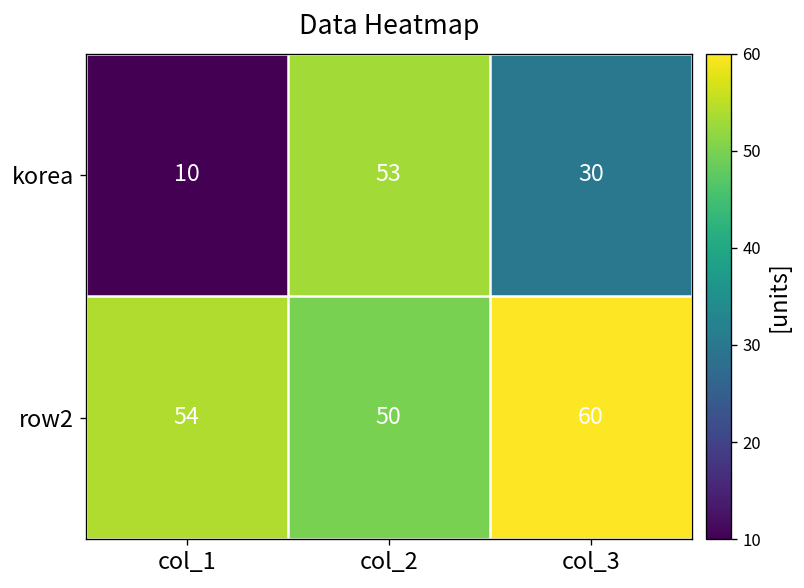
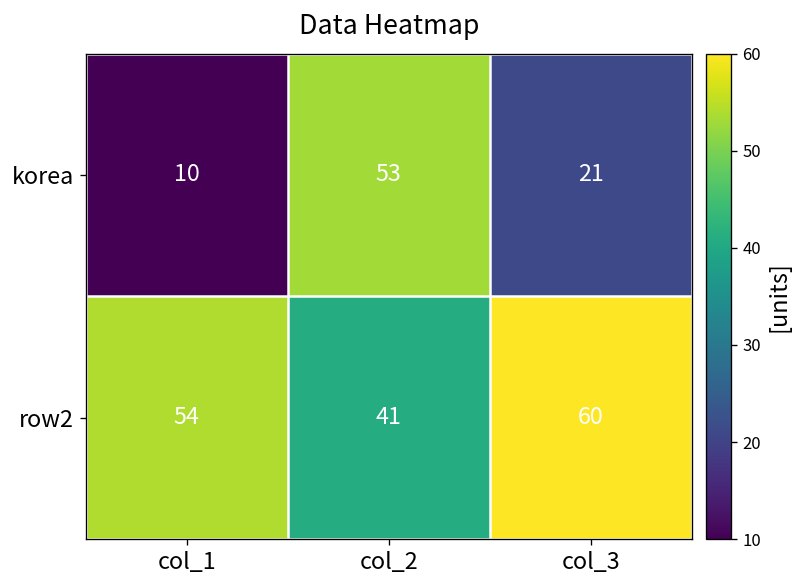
korea, col_3: 30 -> 21
row2, col_2: 50 -> 41
